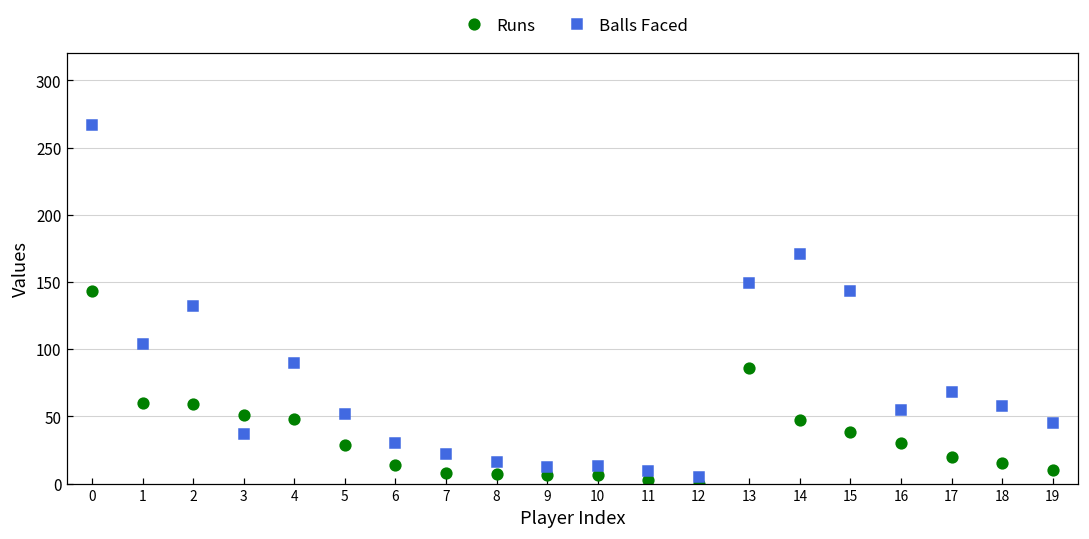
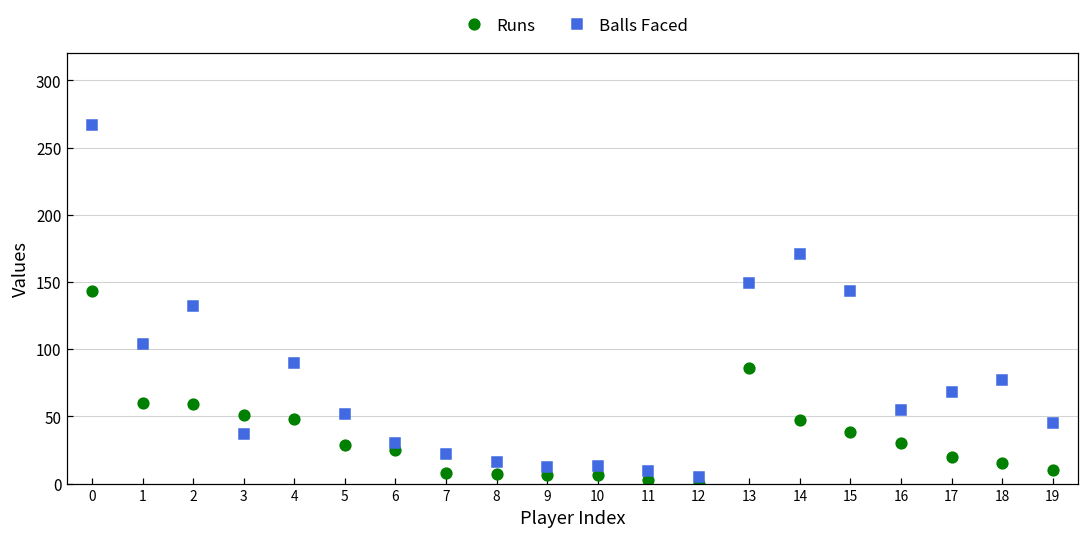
Runs, 6: 14 -> 25
Balls Faced, 18: 58 -> 77
